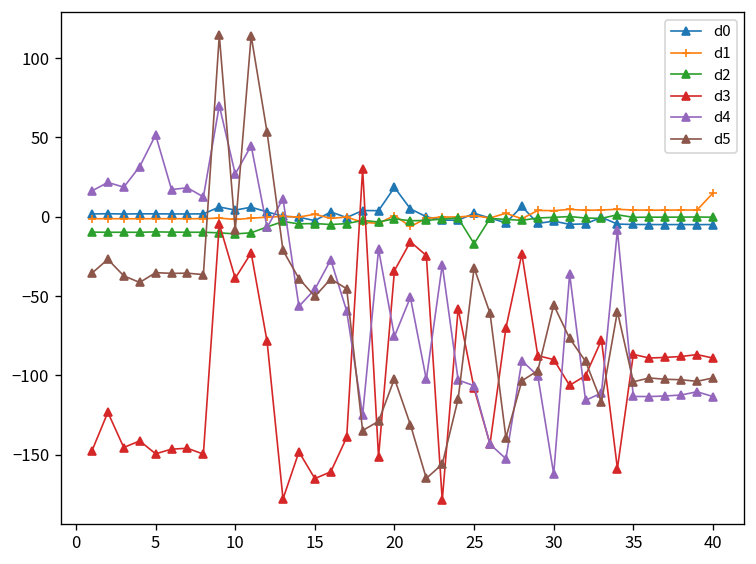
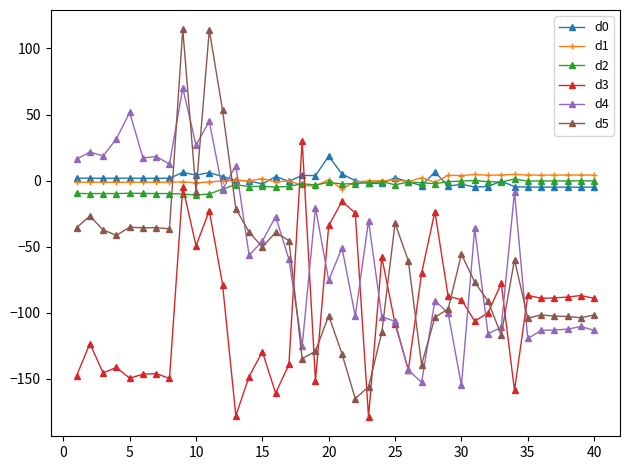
d3, 10: -39 -> -49
d3, 15: -165 -> -129
d2, 25: -17 -> -3
d4, 30: -162 -> -155
d4, 35: -113 -> -119
d1, 40: 15 -> 4
